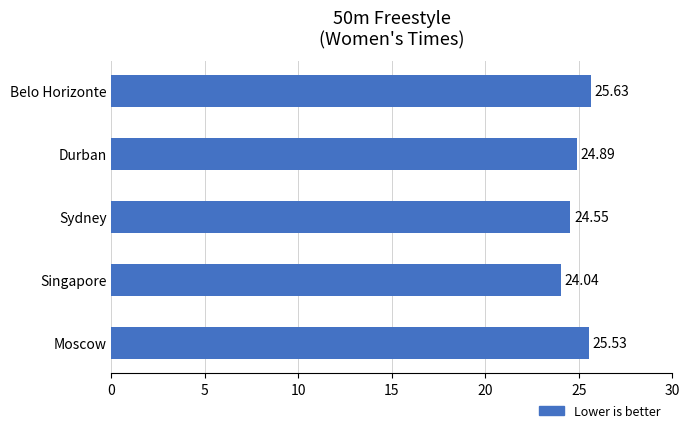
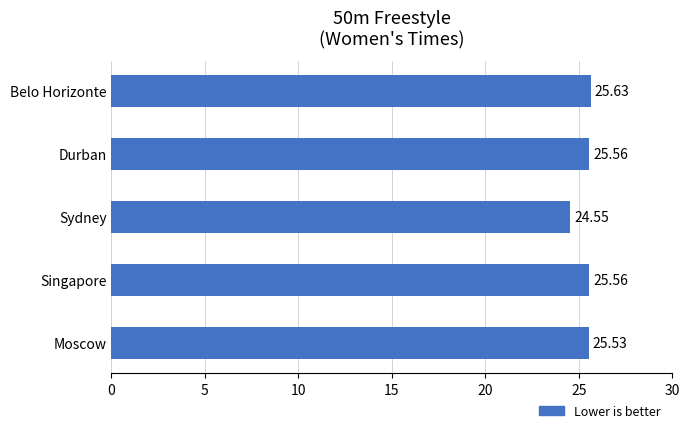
Durban: 24.89 -> 25.56
Singapore: 24.04 -> 25.56
